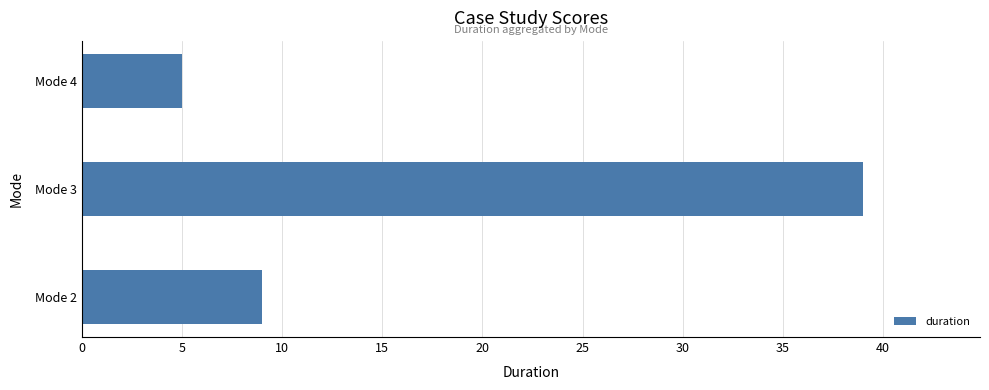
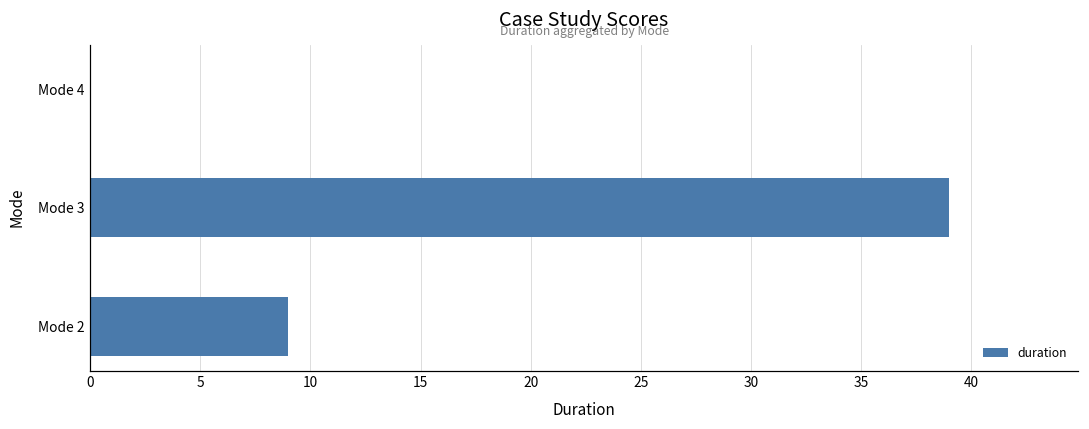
Mode 4: 5 -> 0
